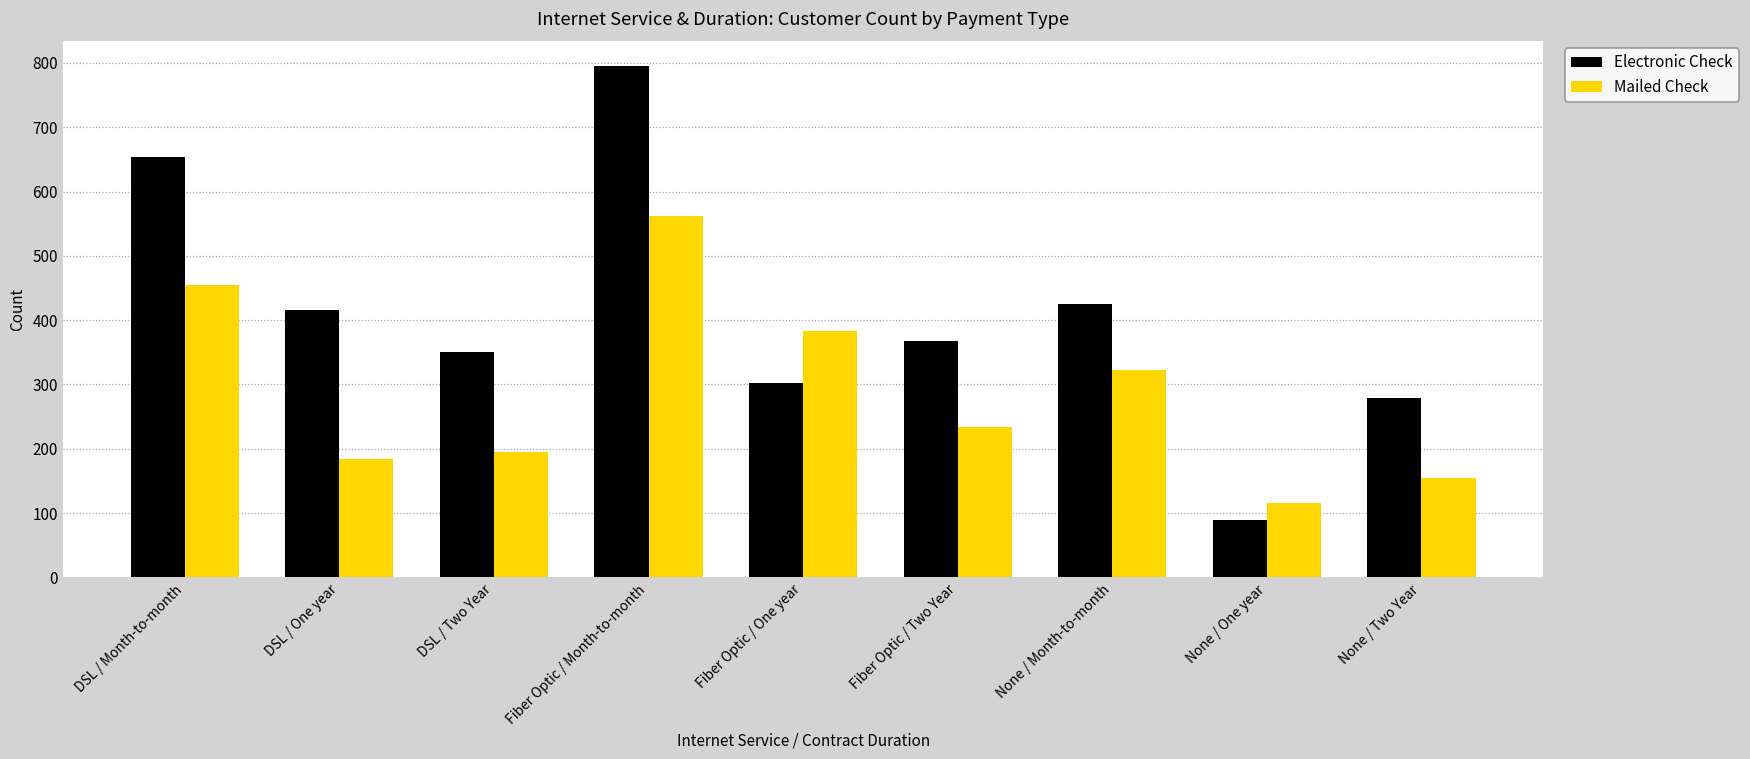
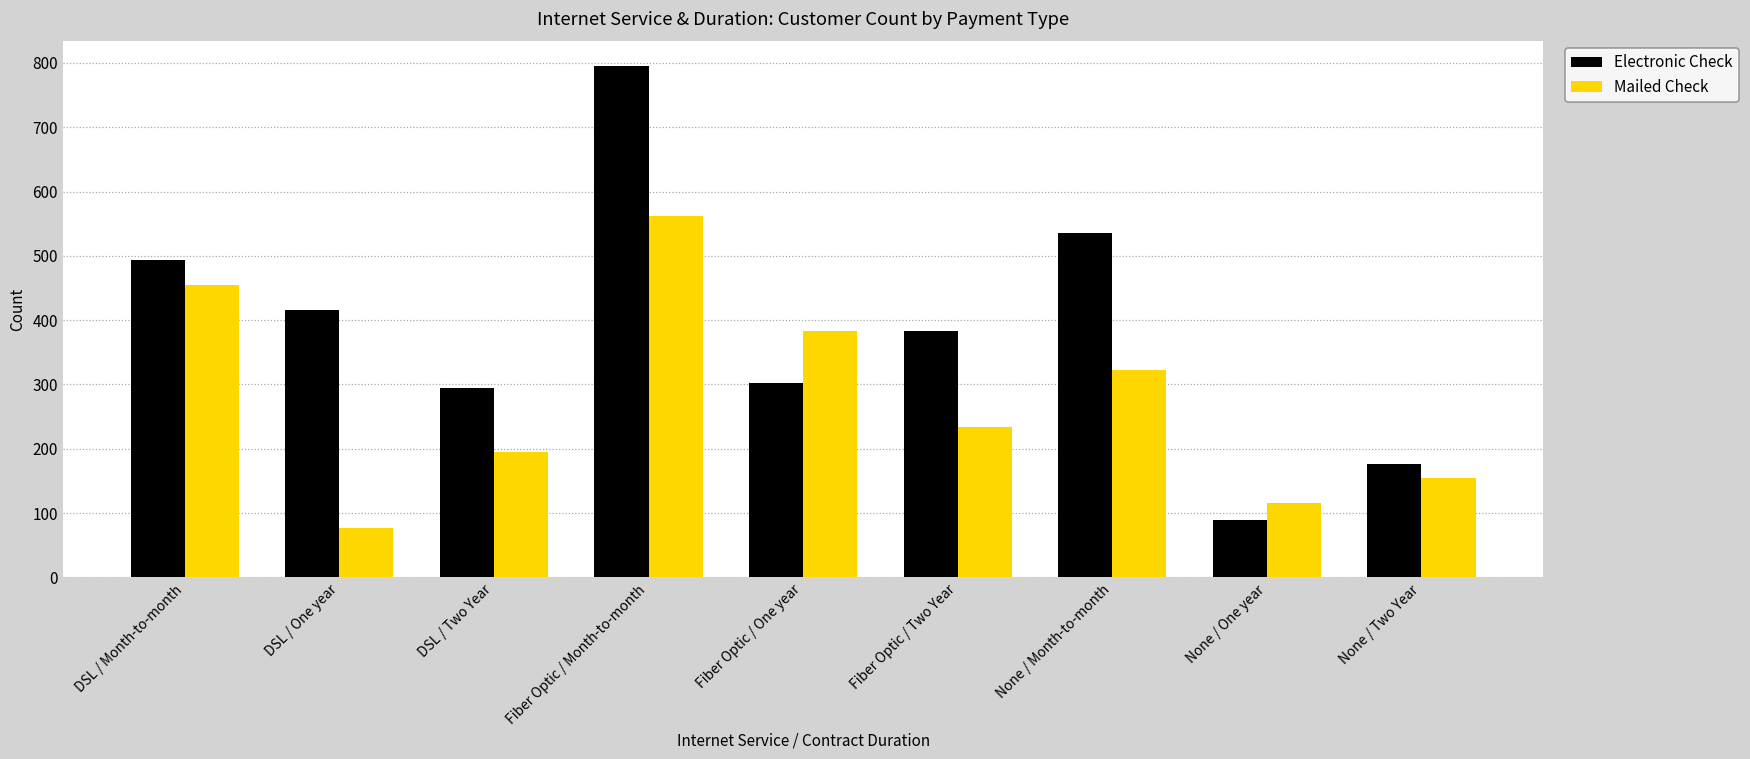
Electronic Check, DSL / Month-to-month: 650 -> 490
Mailed Check, DSL / One year: 180 -> 80
Electronic Check, DSL / Two Year: 350 -> 300
Electronic Check, Fiber Optic / Two Year: 370 -> 380
Electronic Check, None / Month-to-month: 430 -> 540
Electronic Check, None / Two Year: 280 -> 180
